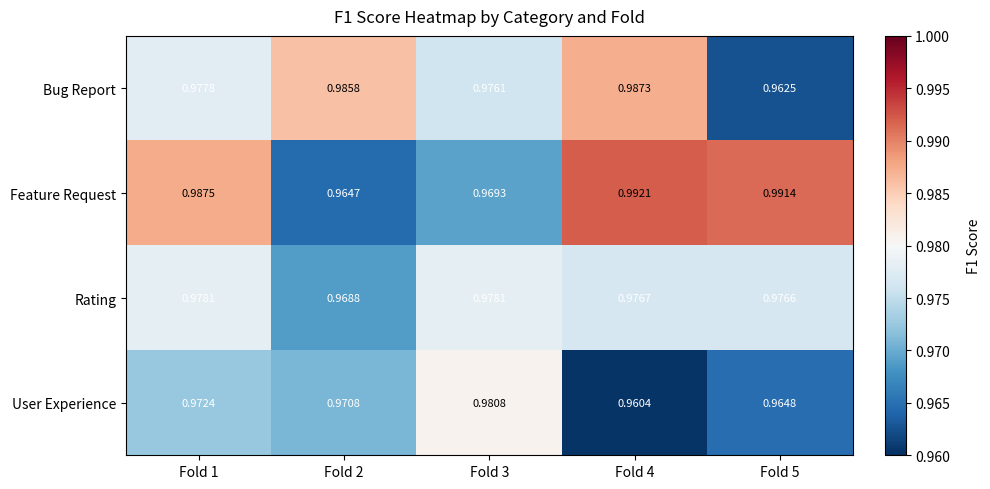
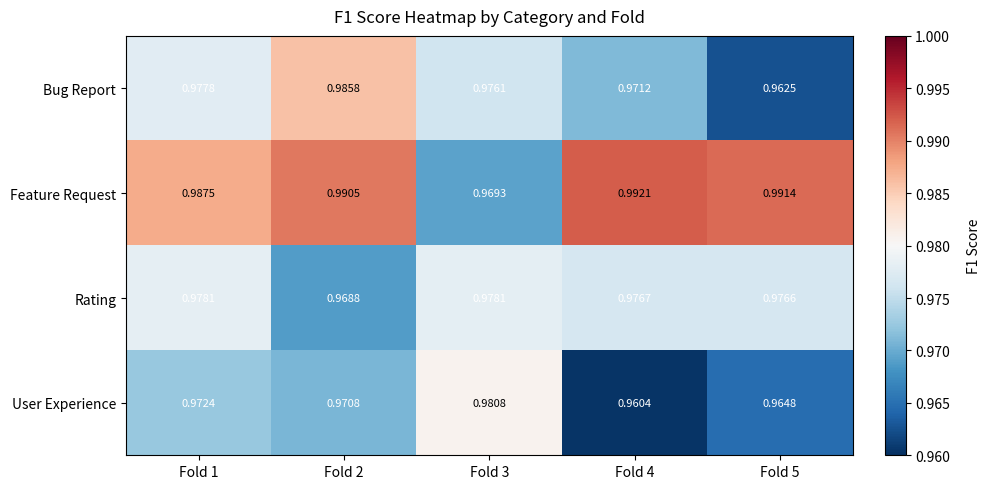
Bug Report, Fold 4: 0.9873 -> 0.9712
Feature Request, Fold 2: 0.9647 -> 0.9905
